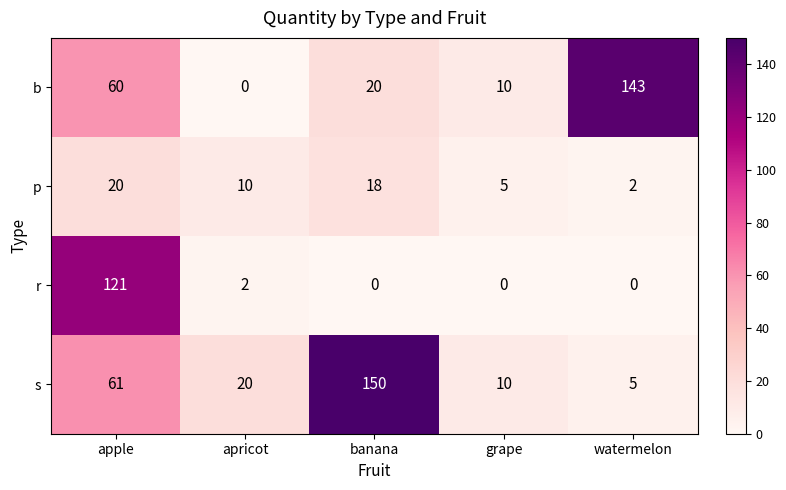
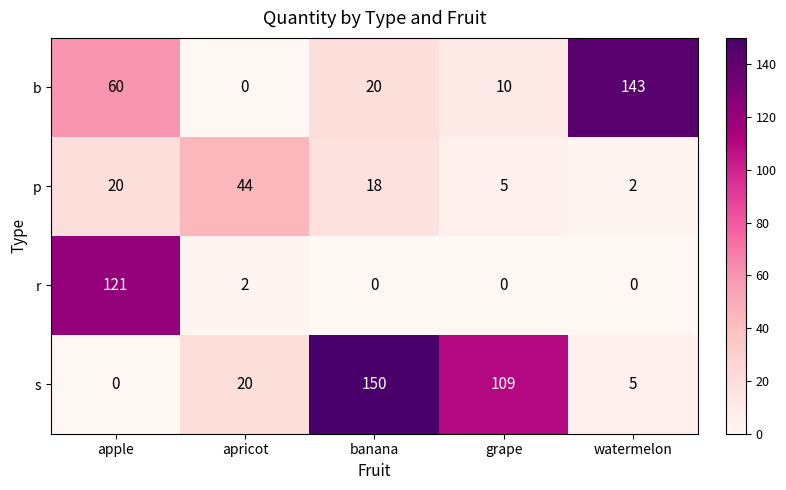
p, apricot: 10 -> 44
s, apple: 61 -> 0
s, grape: 10 -> 109
